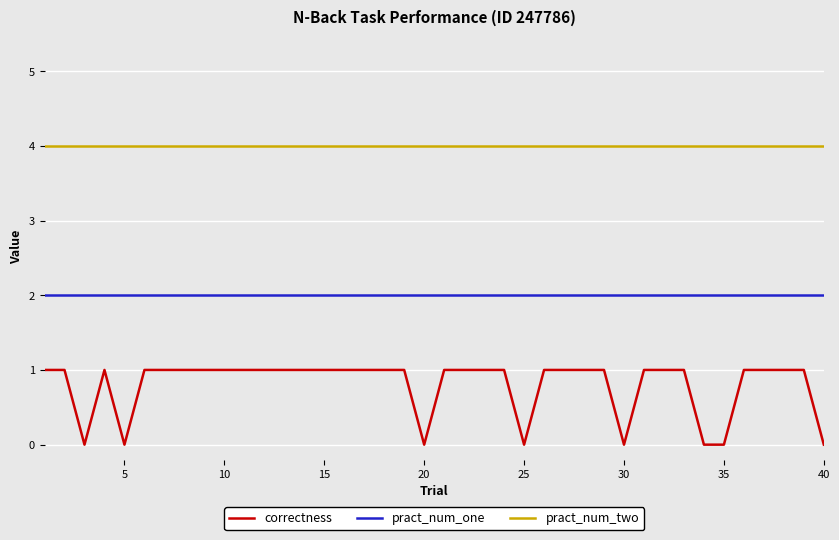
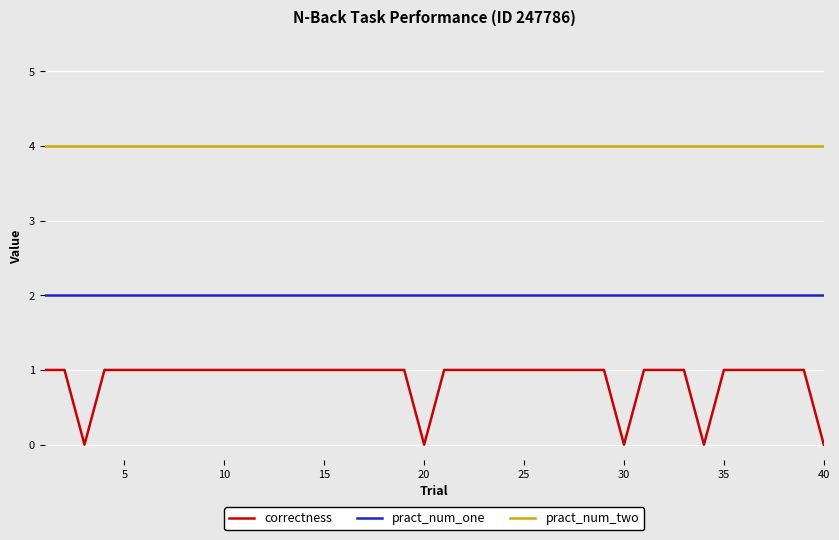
correctness, 5: 0 -> 1
correctness, 25: 0 -> 1
correctness, 35: 0 -> 1
